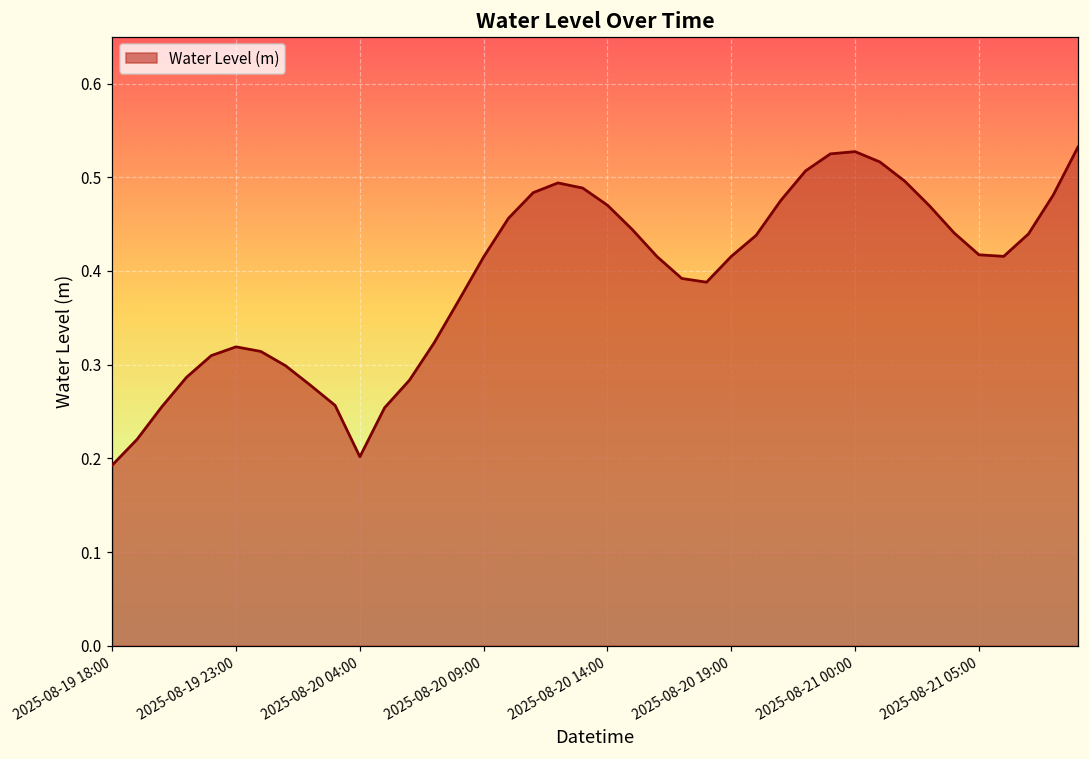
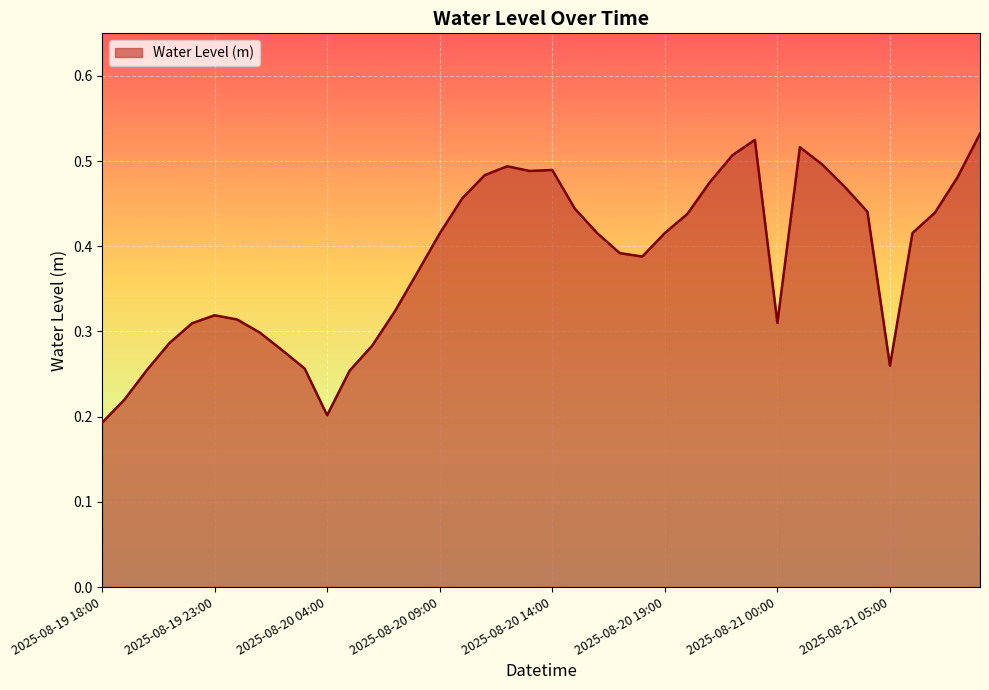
2025-08-20 14:00: 0.47 -> 0.49
2025-08-21 00:00: 0.53 -> 0.31
2025-08-21 05:00: 0.42 -> 0.26
